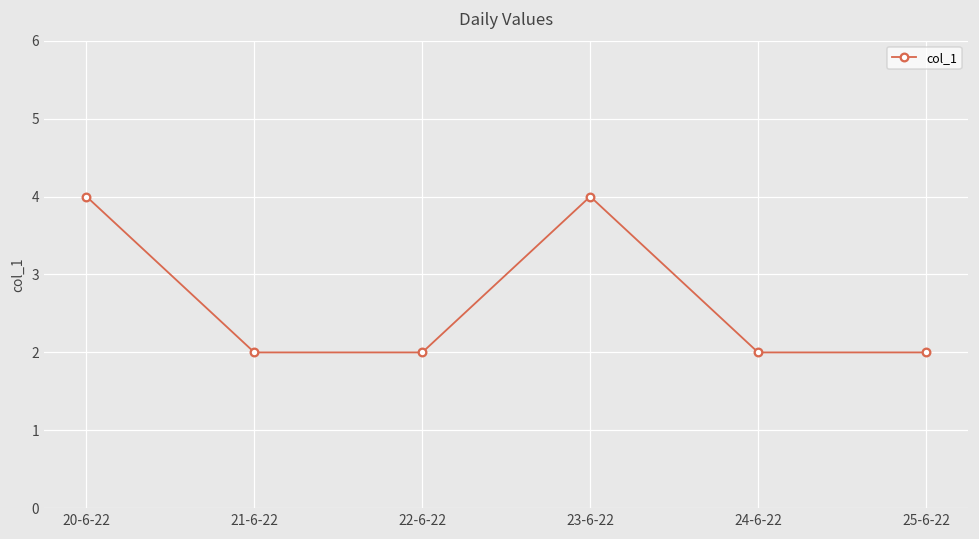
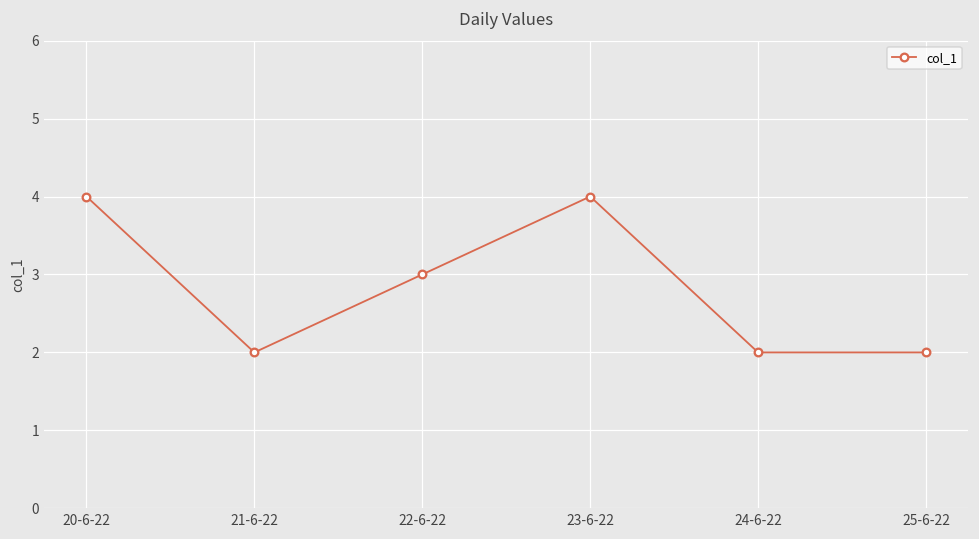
22-6-22: 2 -> 3
